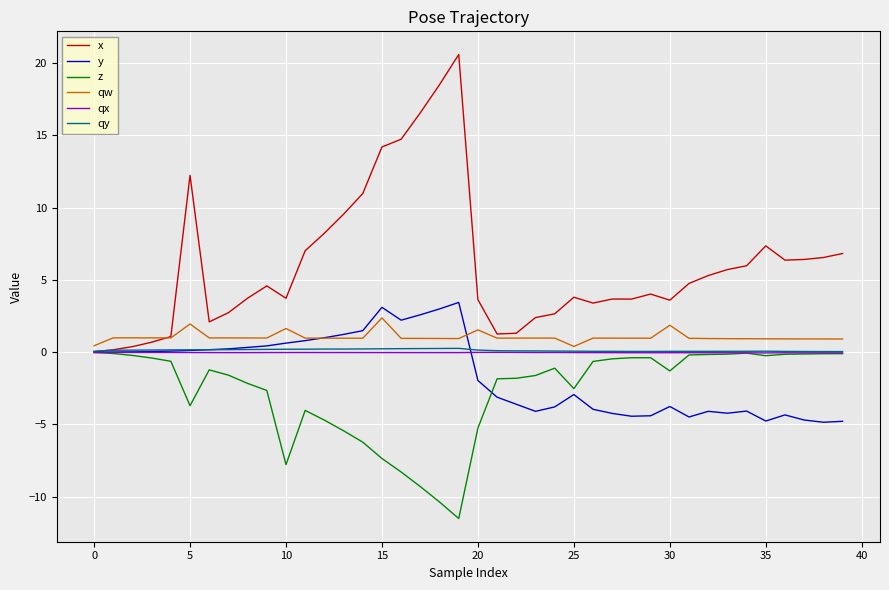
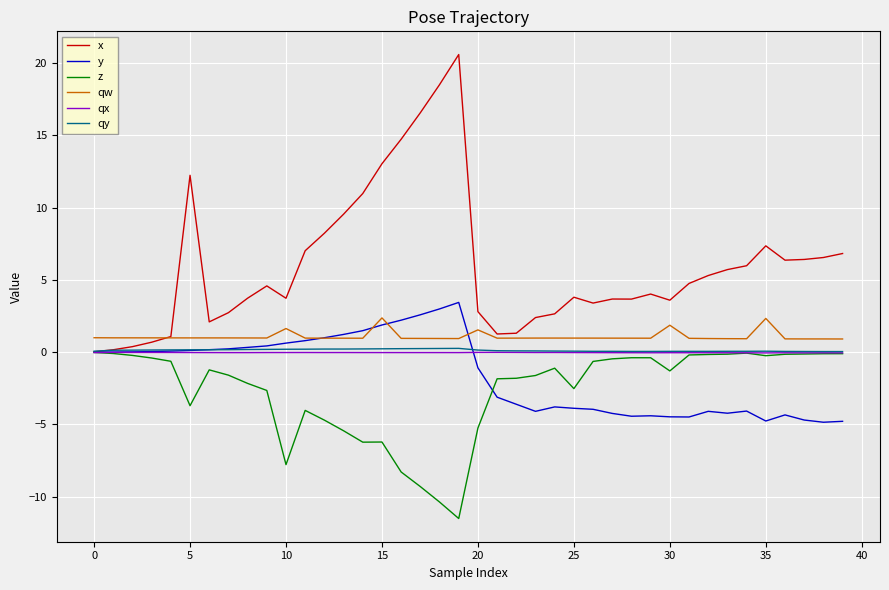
qw, 0: 0.4 -> 1.0
qw, 5: 1.9 -> 1.0
x, 15: 14.2 -> 13.0
y, 15: 3.1 -> 1.9
z, 15: -7.4 -> -6.2
x, 20: 3.6 -> 2.8
y, 20: -2.0 -> -1.1
y, 25: -2.9 -> -3.9
qw, 25: 0.4 -> 1.0
y, 30: -3.8 -> -4.5
qw, 35: 0.9 -> 2.3
